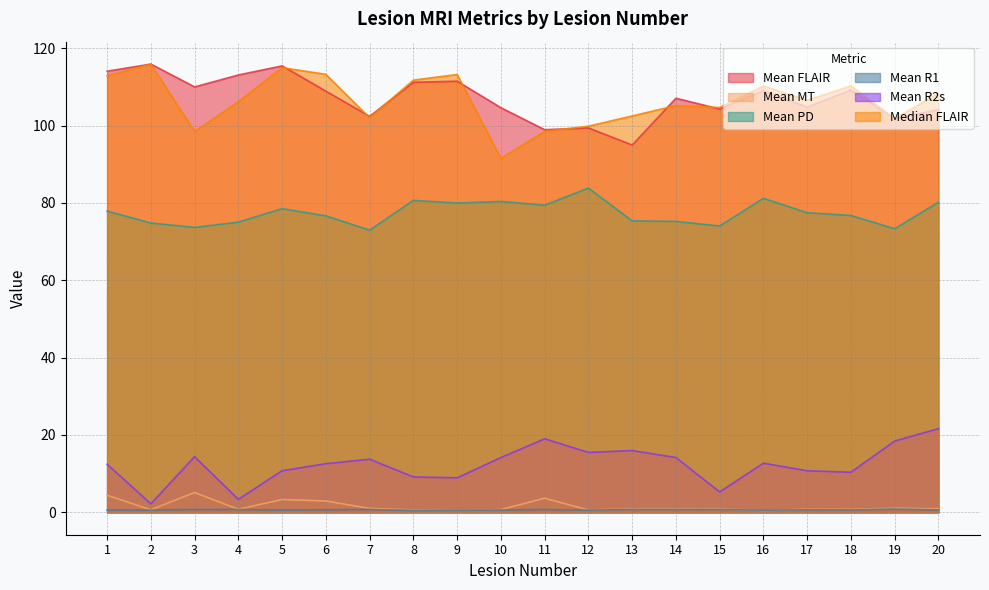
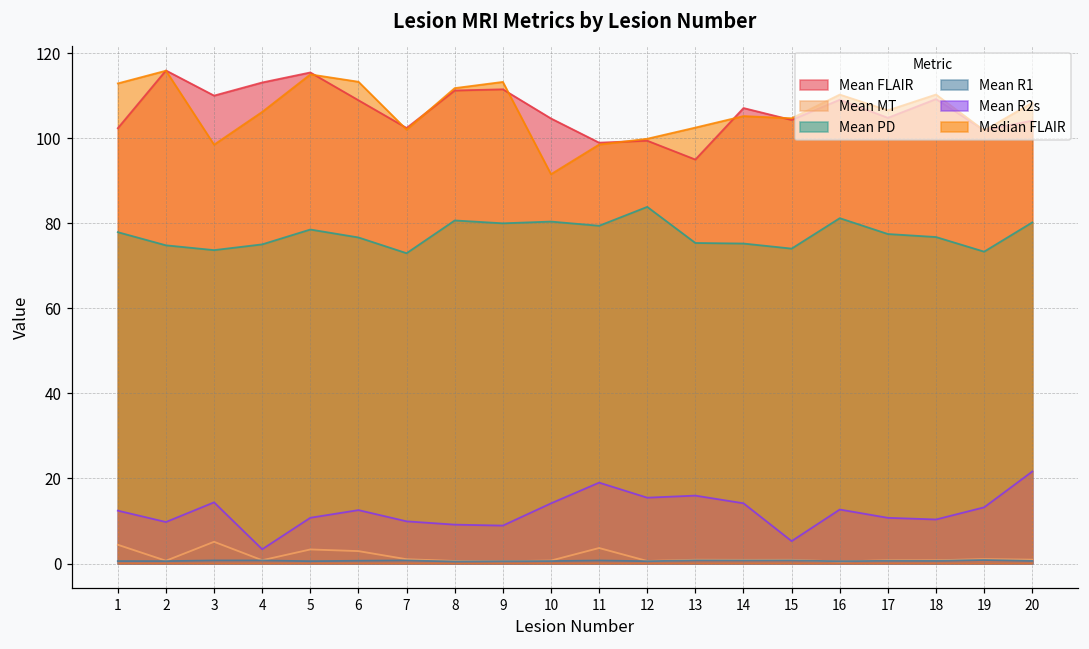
Mean FLAIR, 1: 114 -> 102
Mean R2s, 2: 2 -> 10
Mean R2s, 7: 14 -> 10
Mean R2s, 19: 18 -> 13
